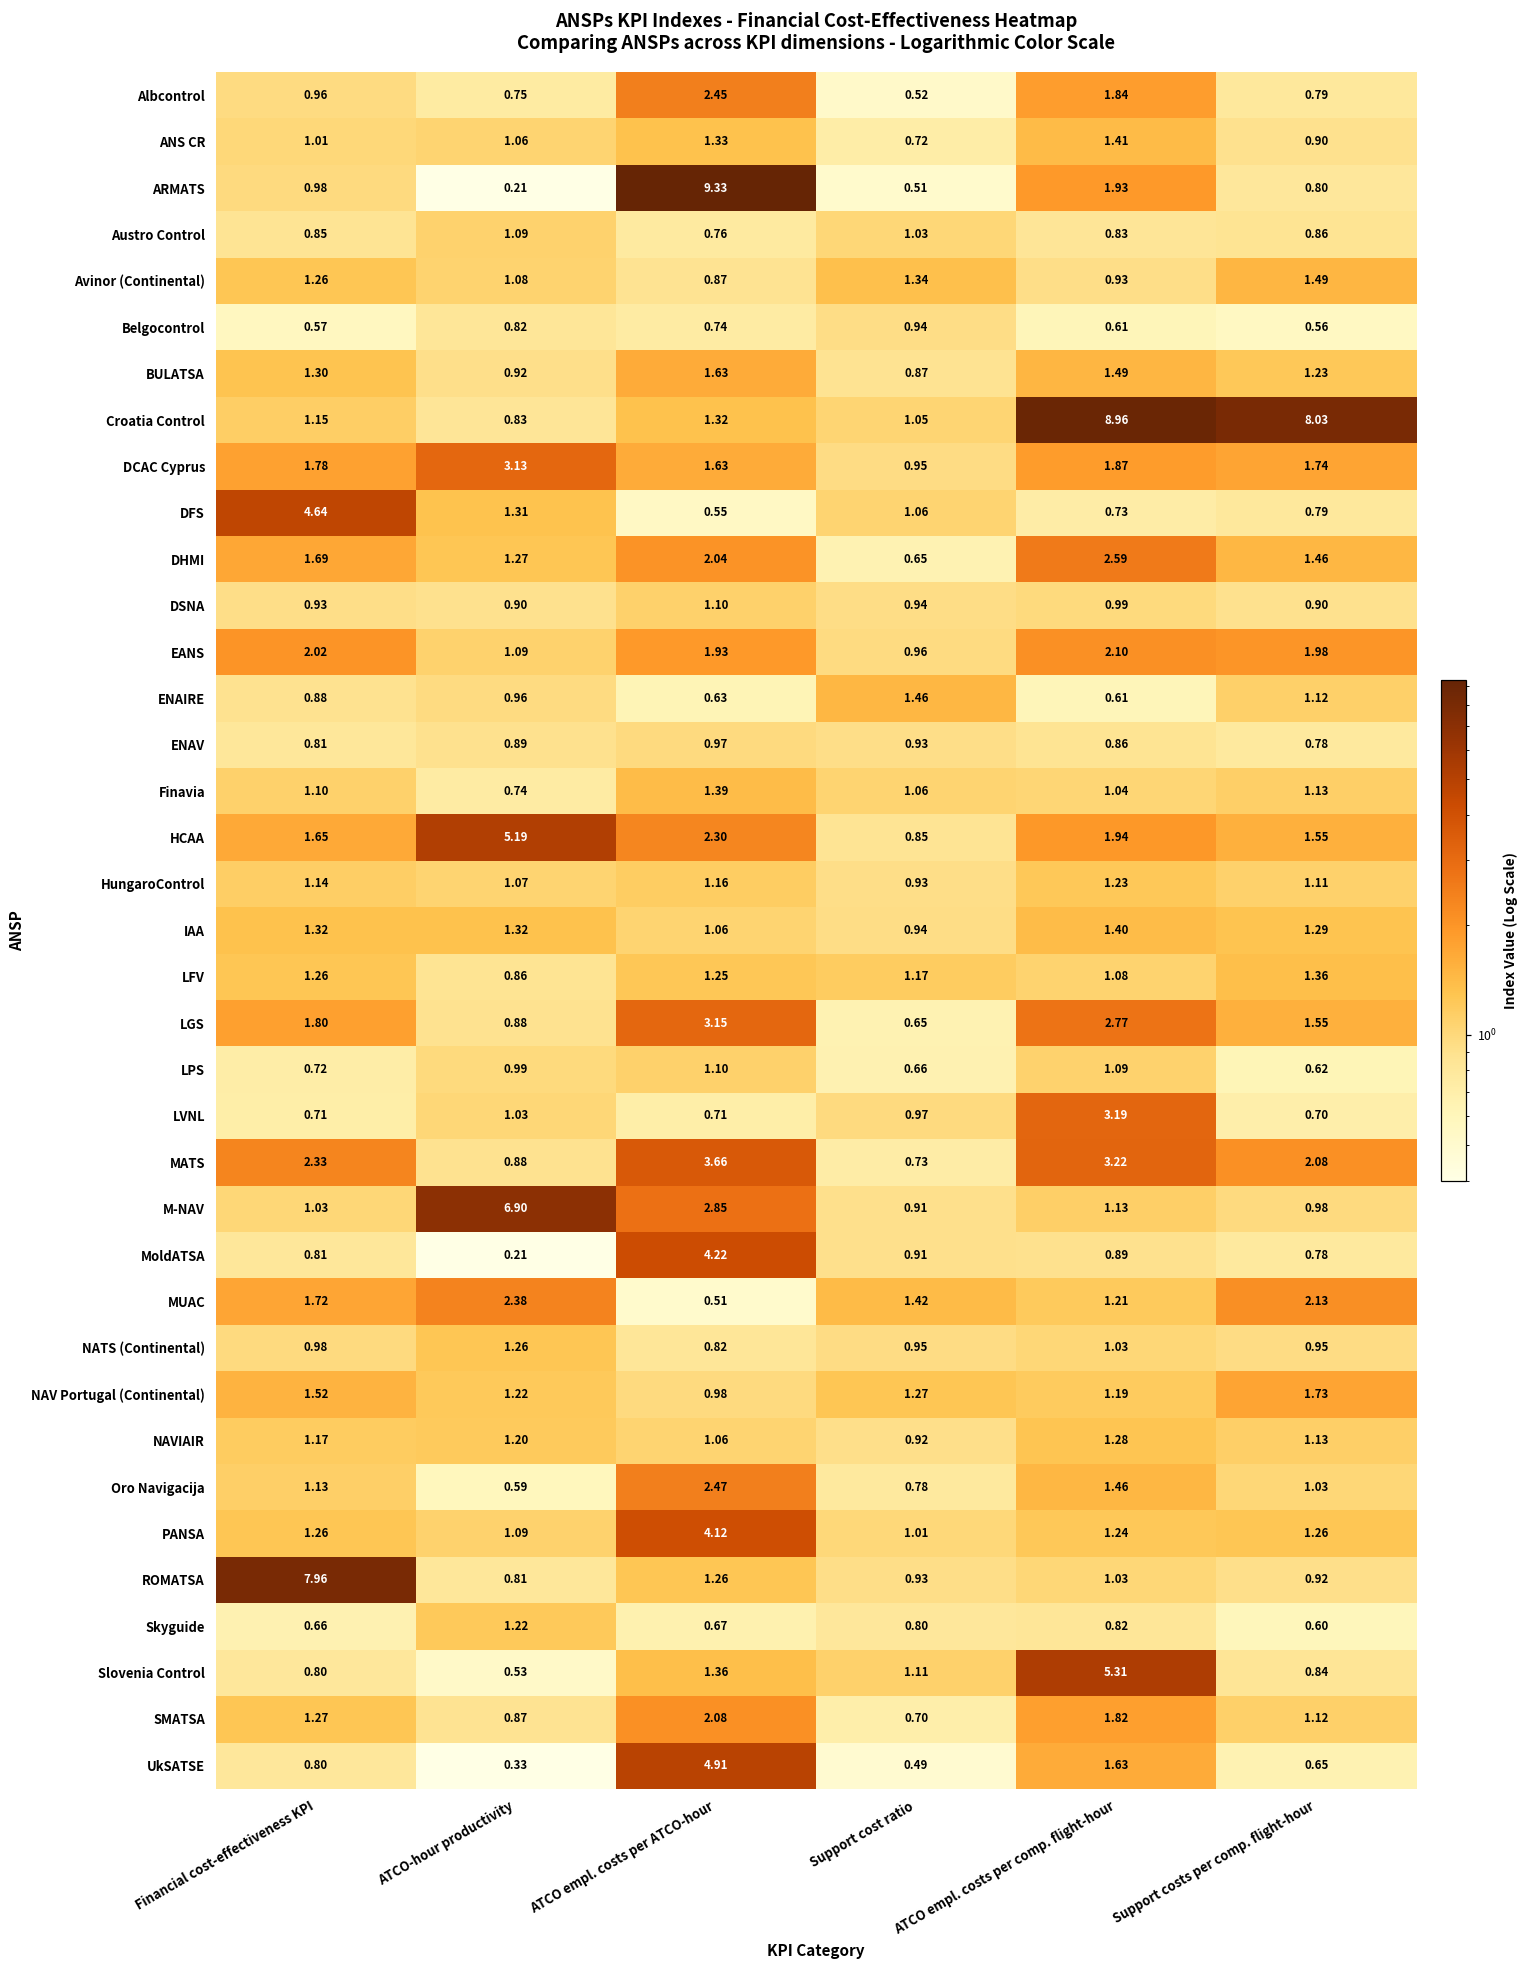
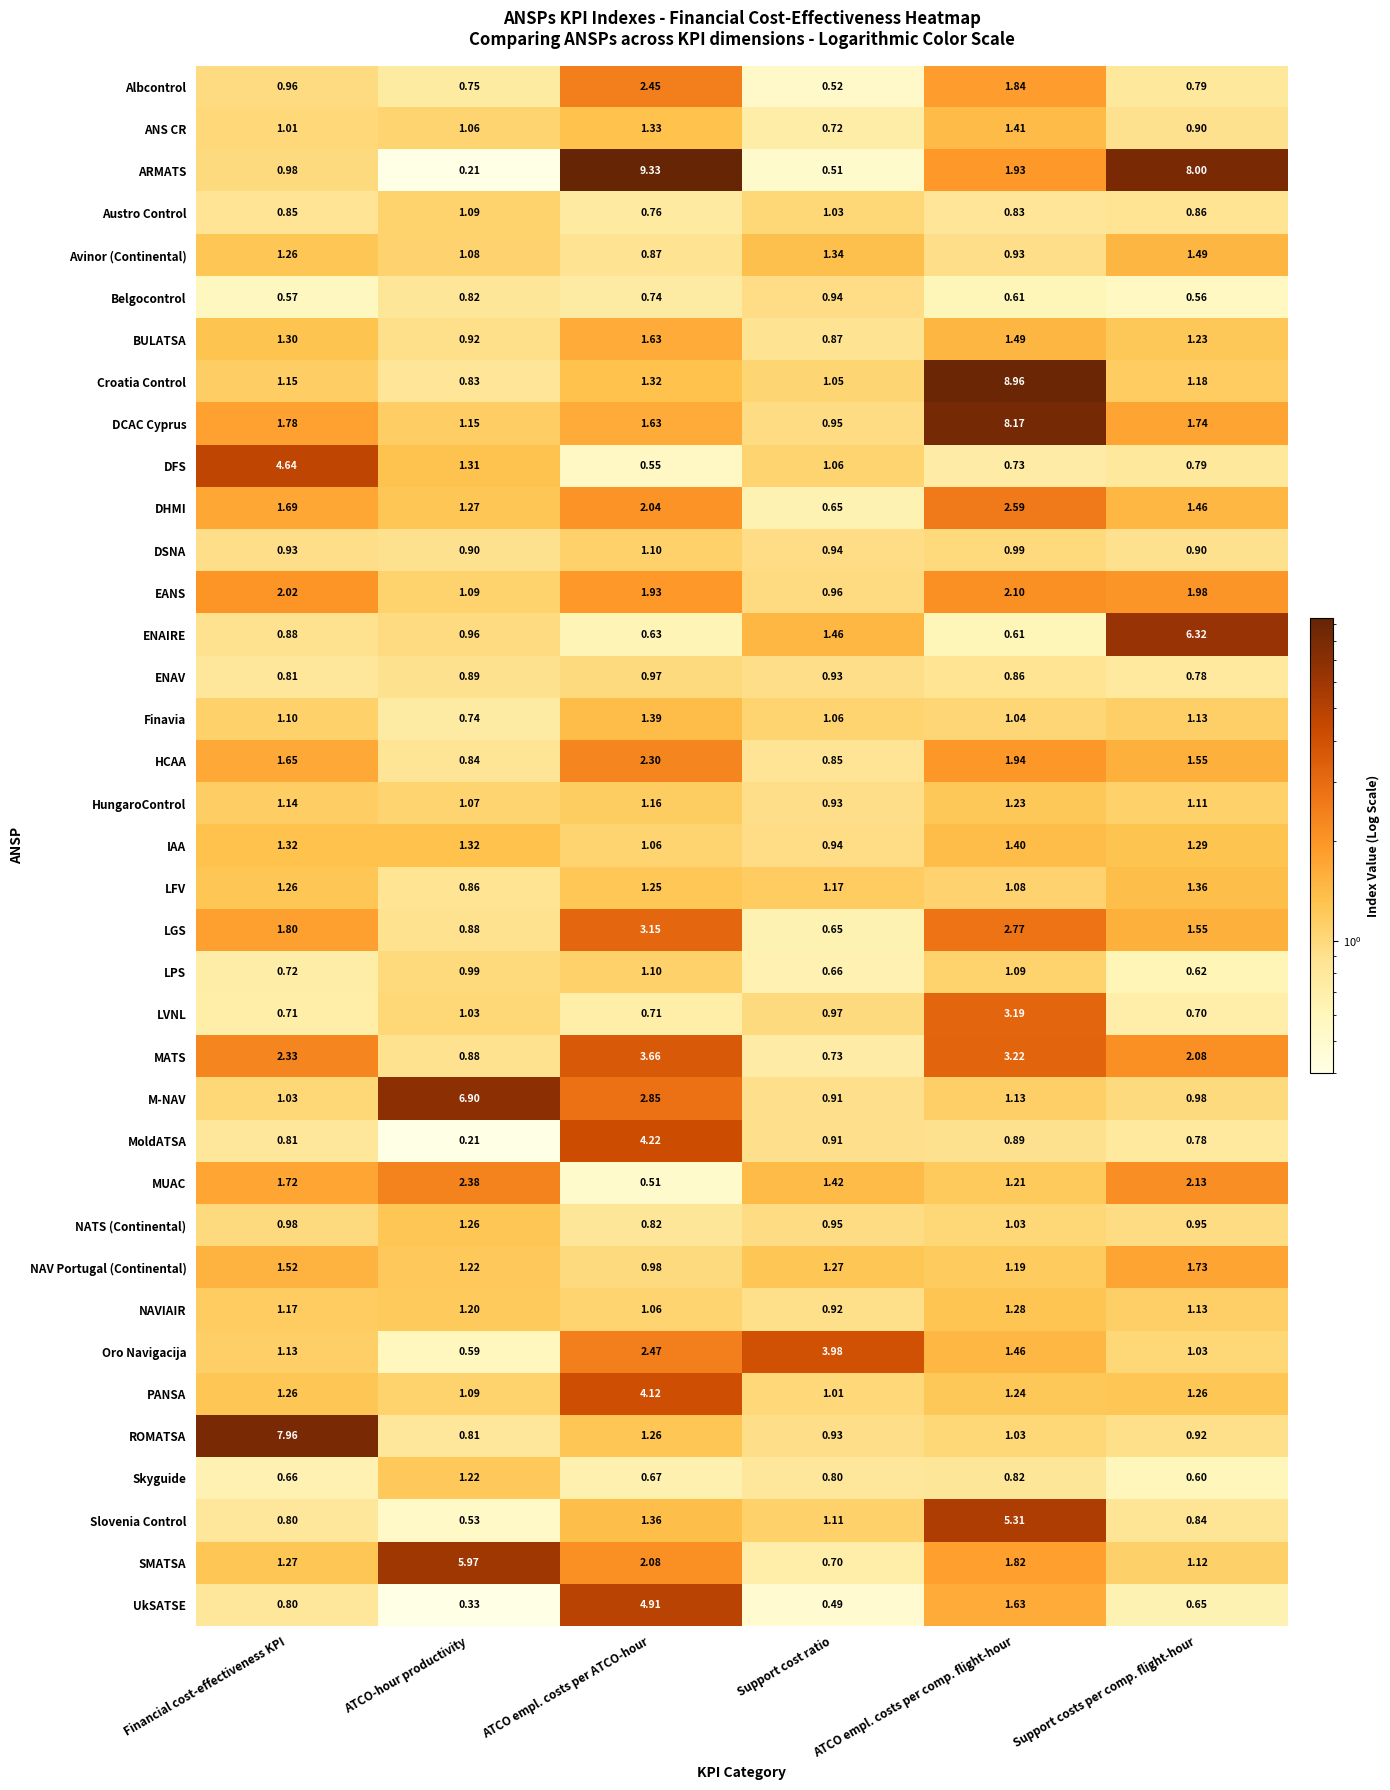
ARMATS, Support costs per comp. flight-hour: 0.80 -> 8.00
Croatia Control, Support costs per comp. flight-hour: 8.03 -> 1.18
DCAC Cyprus, ATCO-hour productivity: 3.13 -> 1.15
DCAC Cyprus, ATCO empl. costs per comp. flight-hour: 1.87 -> 8.17
ENAIRE, Support costs per comp. flight-hour: 1.12 -> 6.32
HCAA, ATCO-hour productivity: 5.19 -> 0.84
Oro Navigacija, Support cost ratio: 0.78 -> 3.98
SMATSA, ATCO-hour productivity: 0.87 -> 5.97
